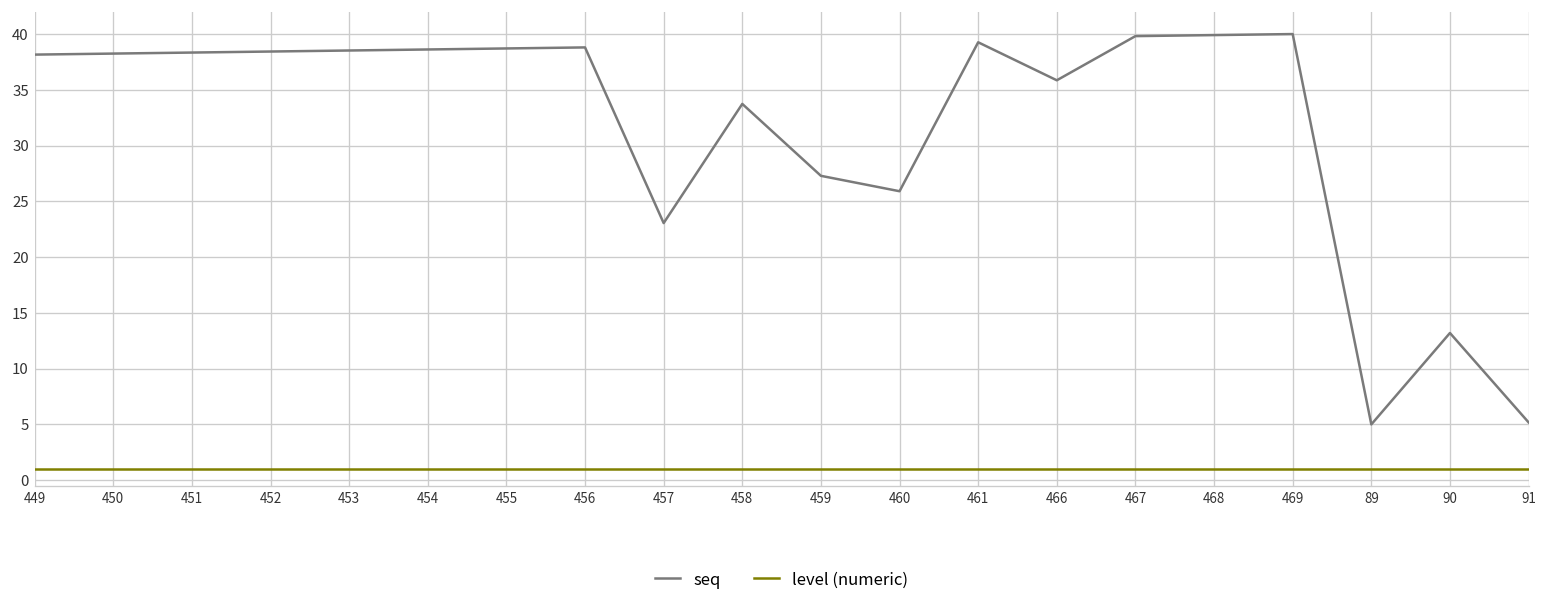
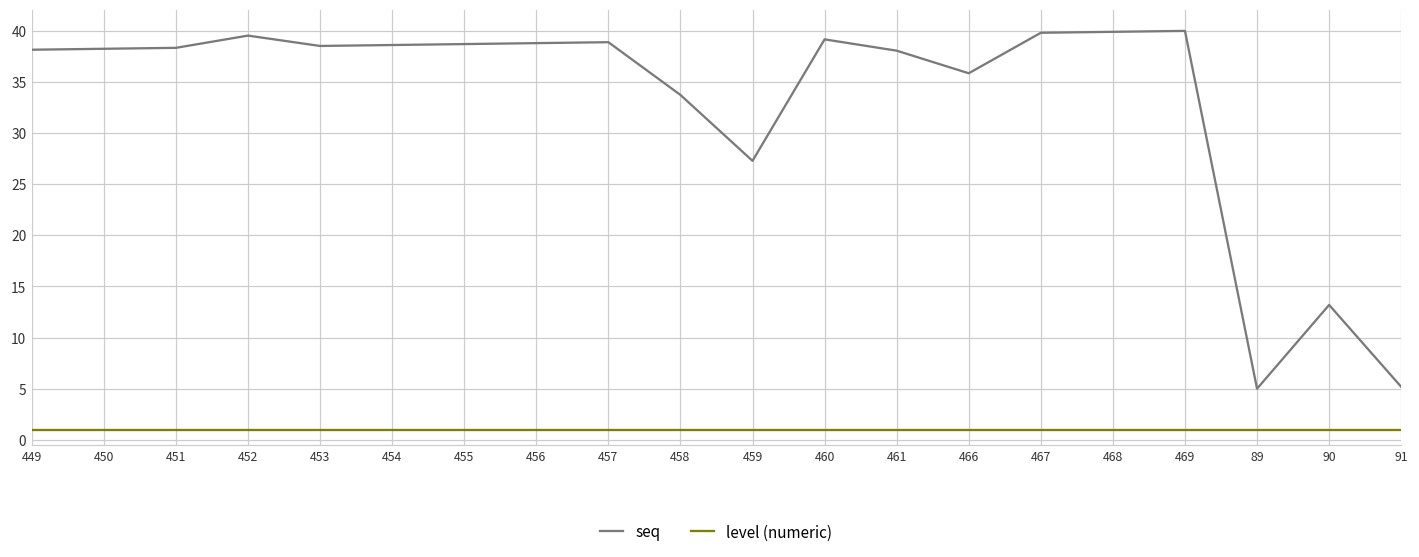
seq, 452: 38 -> 40
seq, 457: 23 -> 39
seq, 460: 26 -> 39
seq, 461: 39 -> 38
